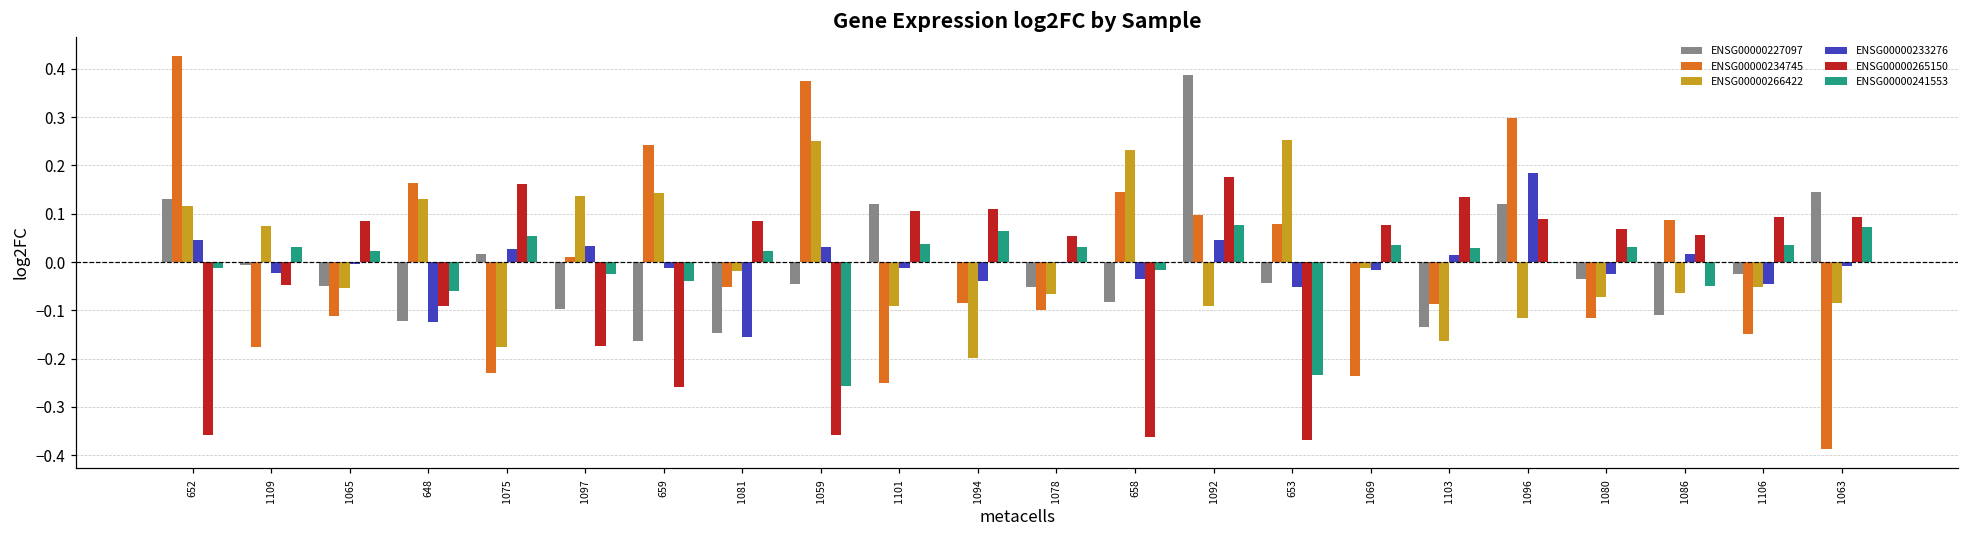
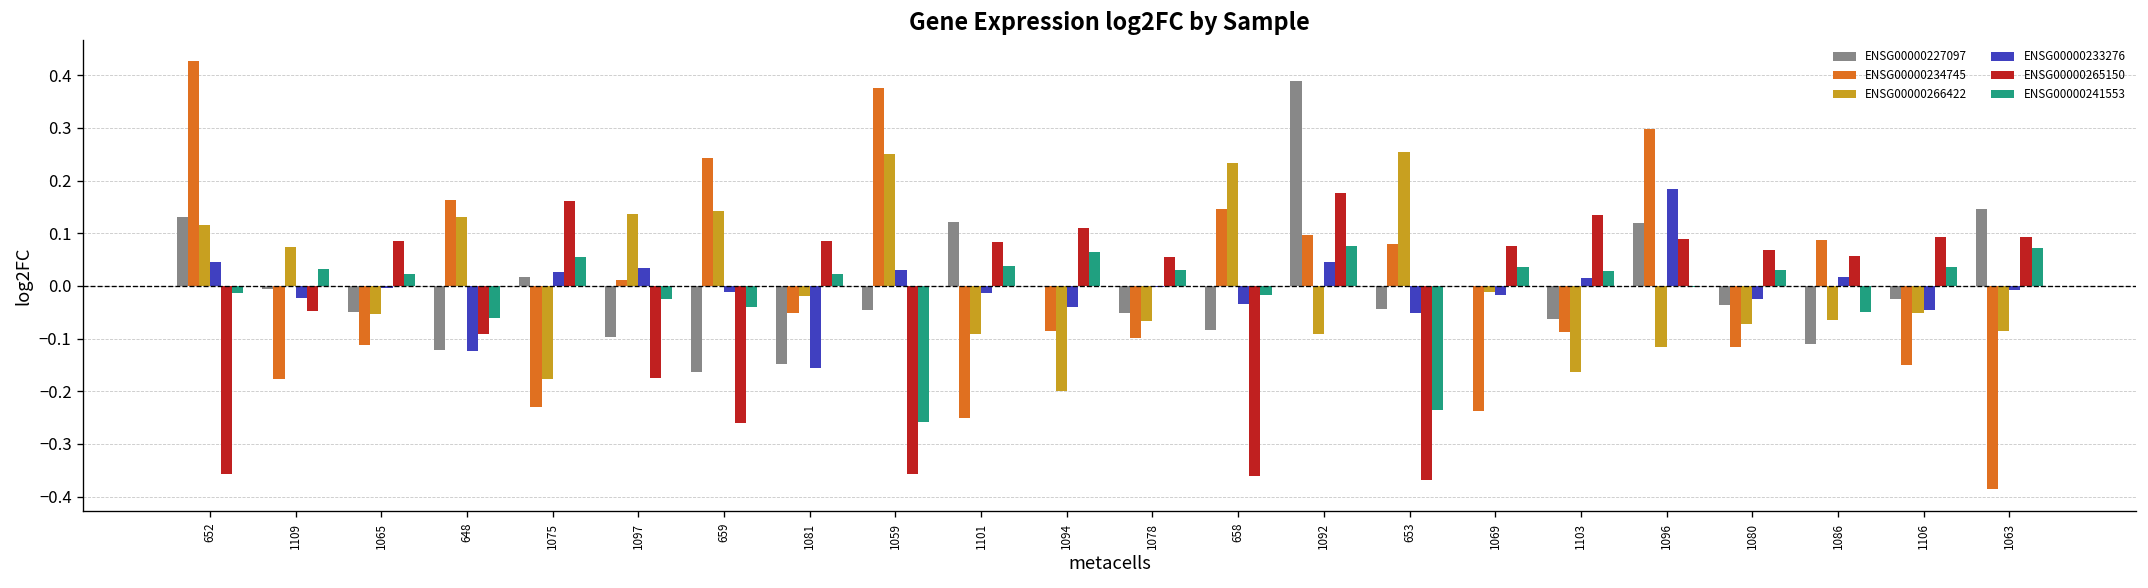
ENSG00000265150, 1101: 0.11 -> 0.08
ENSG00000227097, 1103: -0.14 -> -0.06
